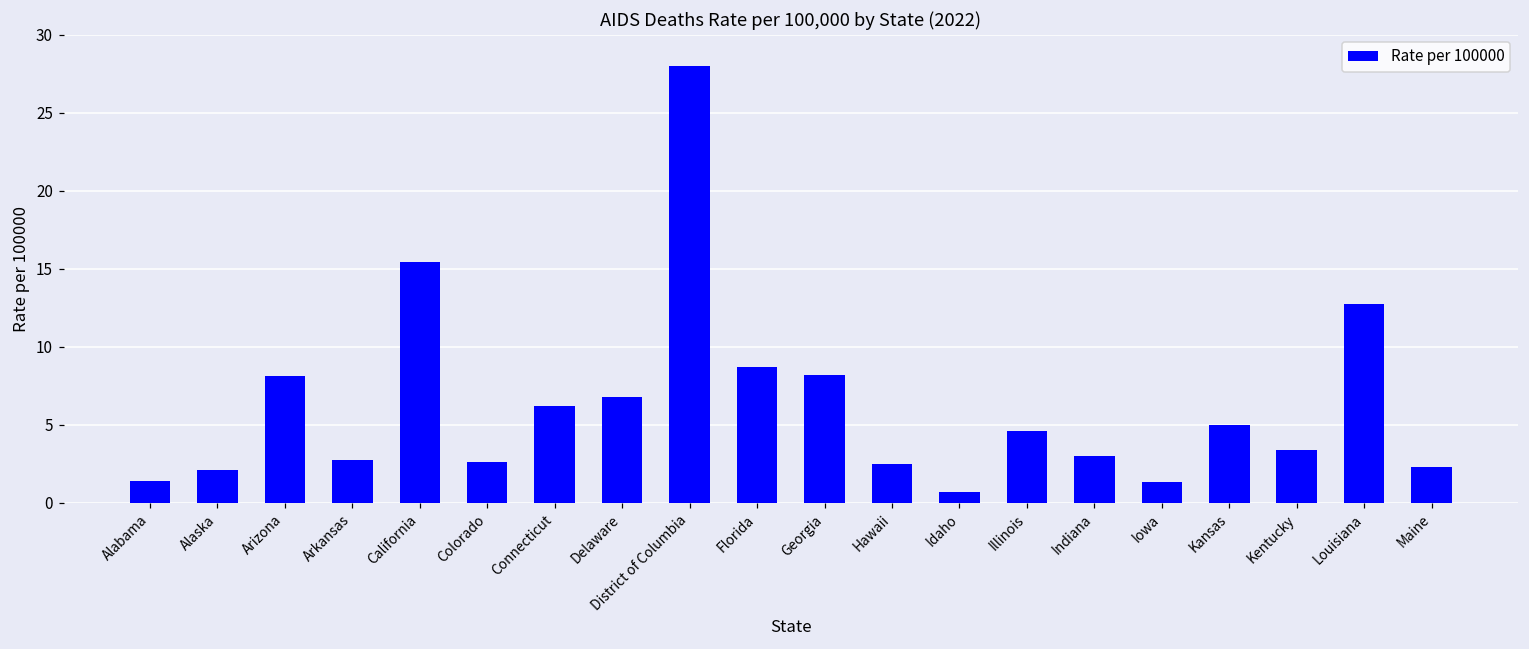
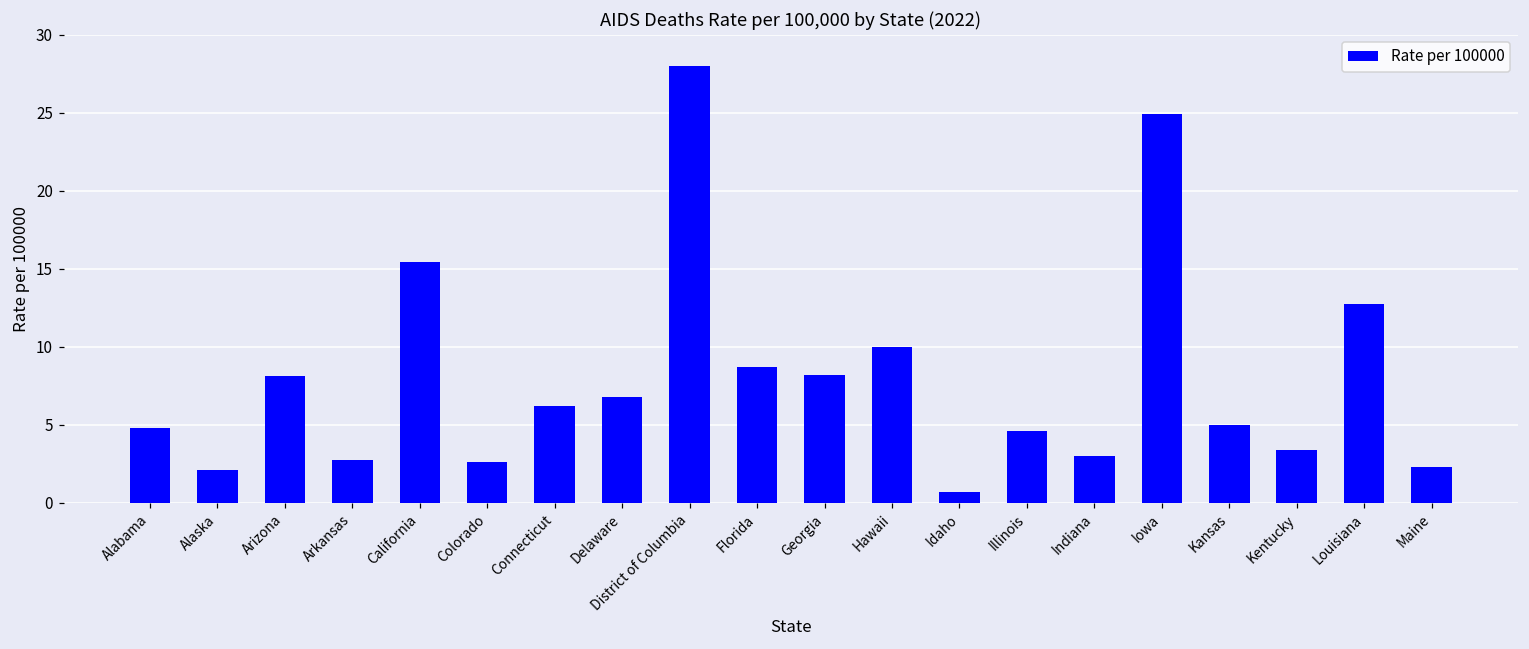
Alabama: 1.4 -> 4.8
Hawaii: 2.5 -> 10.0
Iowa: 1.3 -> 24.9
